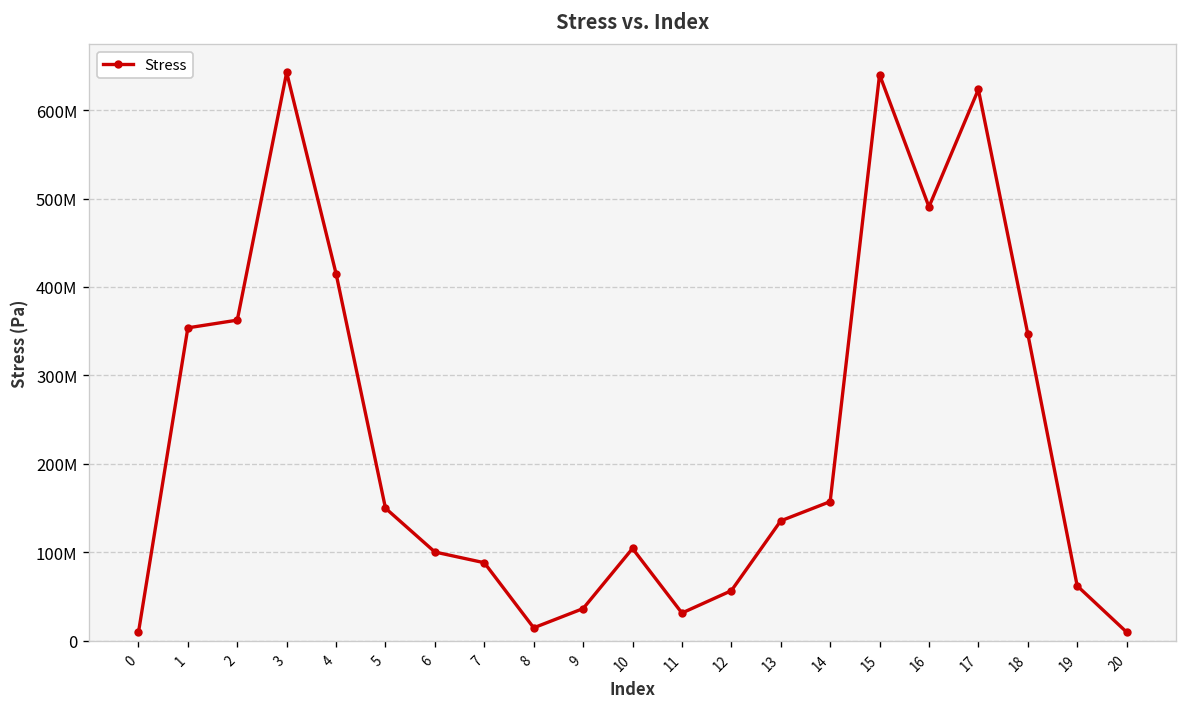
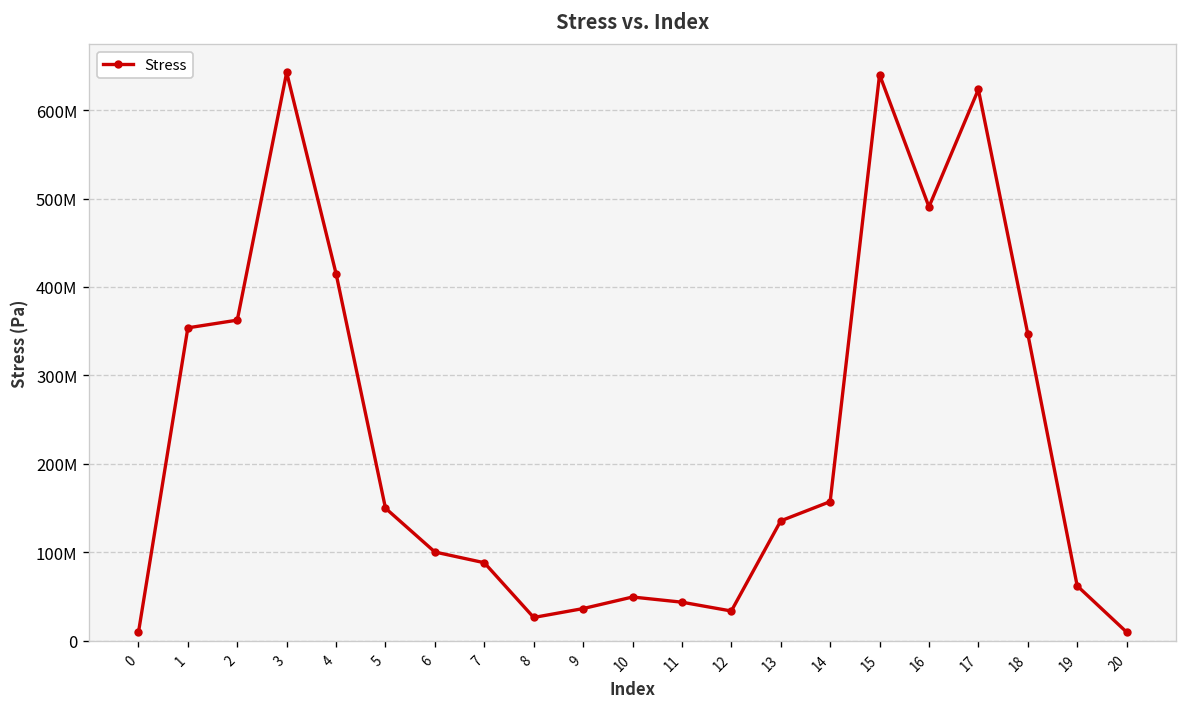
8: 10000000 -> 30000000
10: 100000000 -> 50000000
11: 30000000 -> 40000000
12: 60000000 -> 30000000
